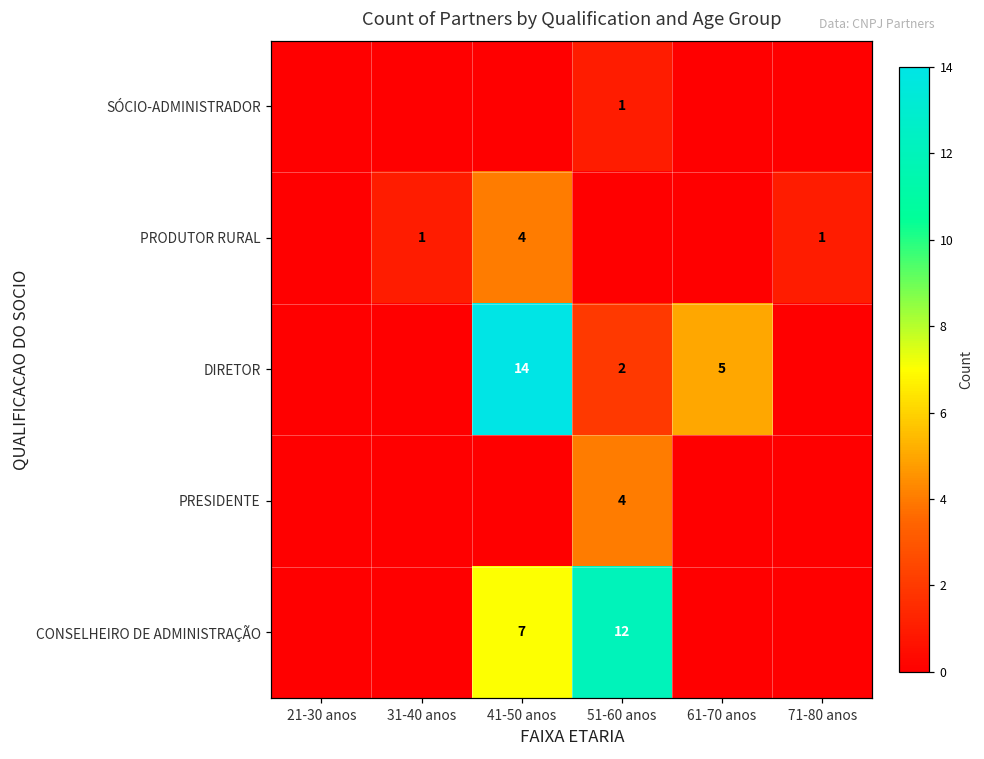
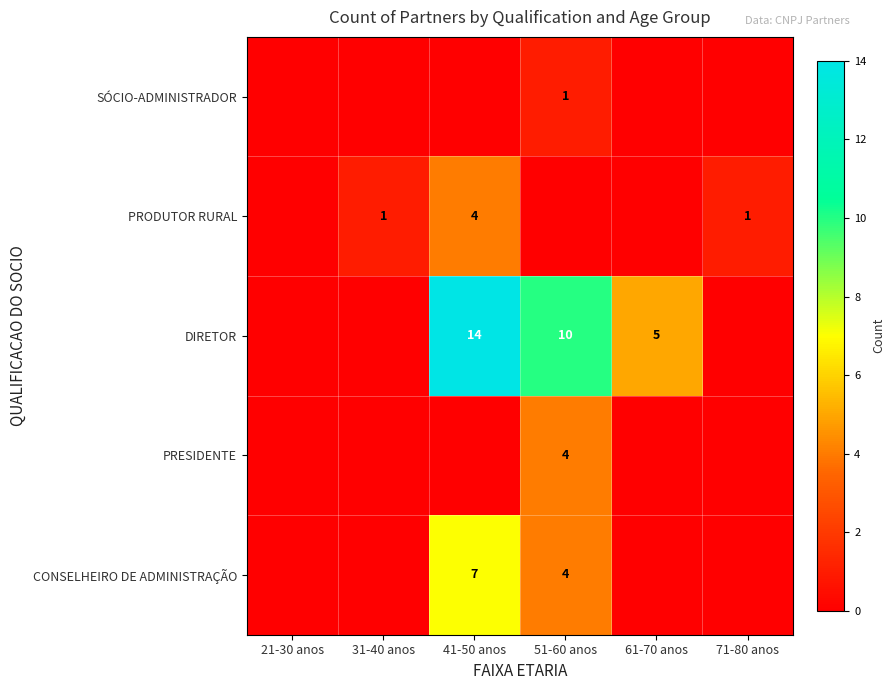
DIRETOR, 51-60 anos: 2 -> 10
CONSELHEIRO DE ADMINISTRAÇÃO, 51-60 anos: 12 -> 4
